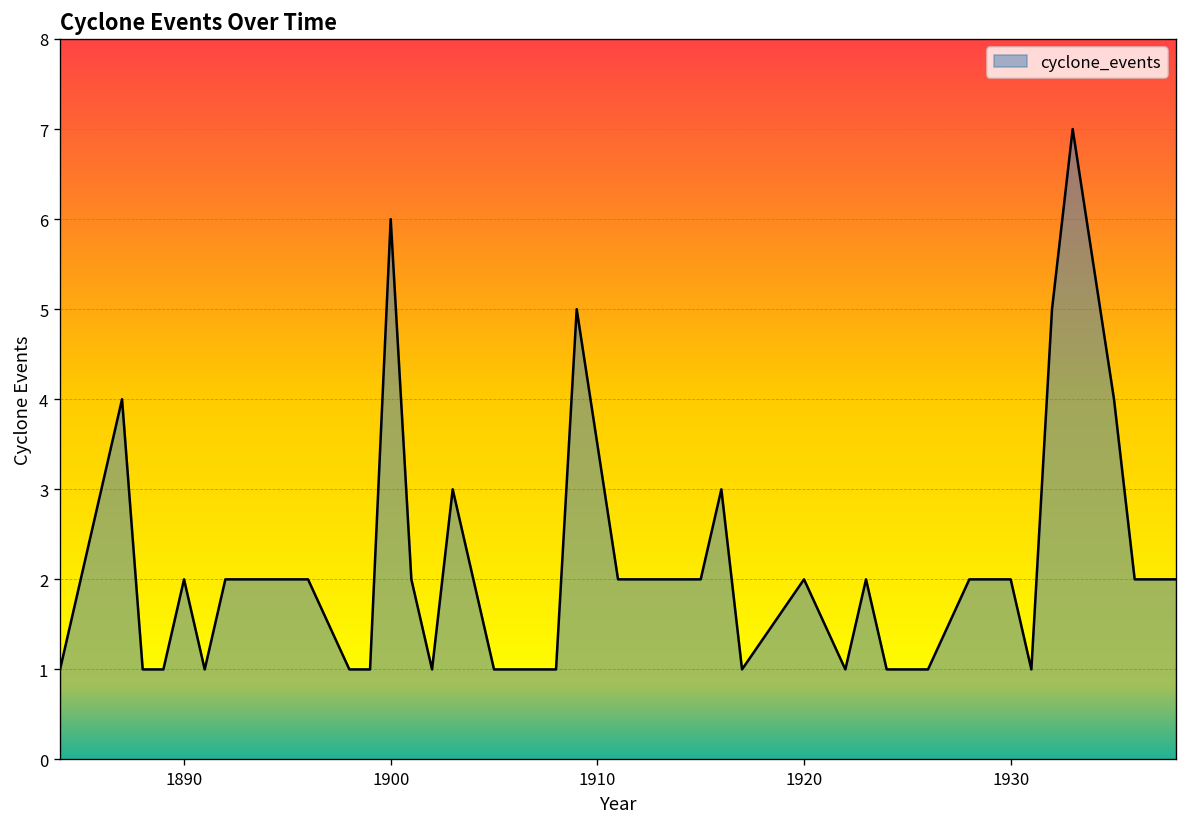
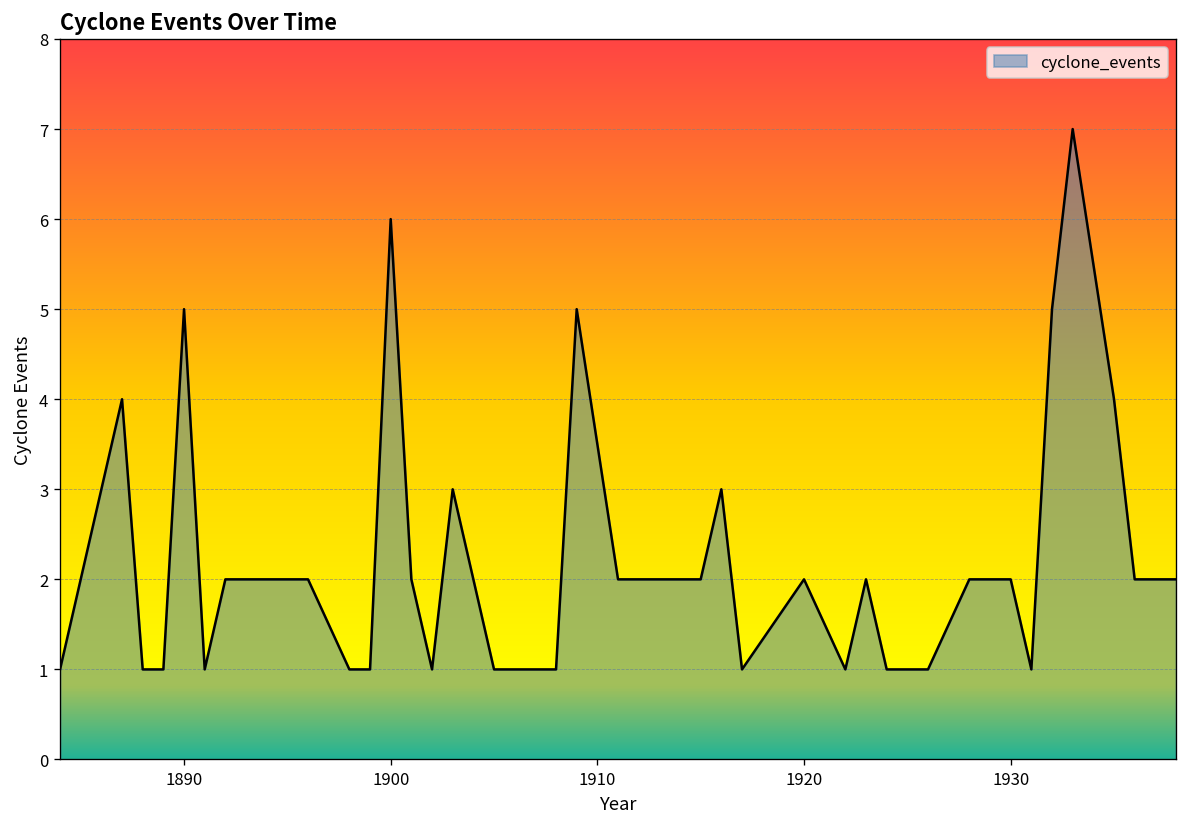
1890: 2 -> 5
